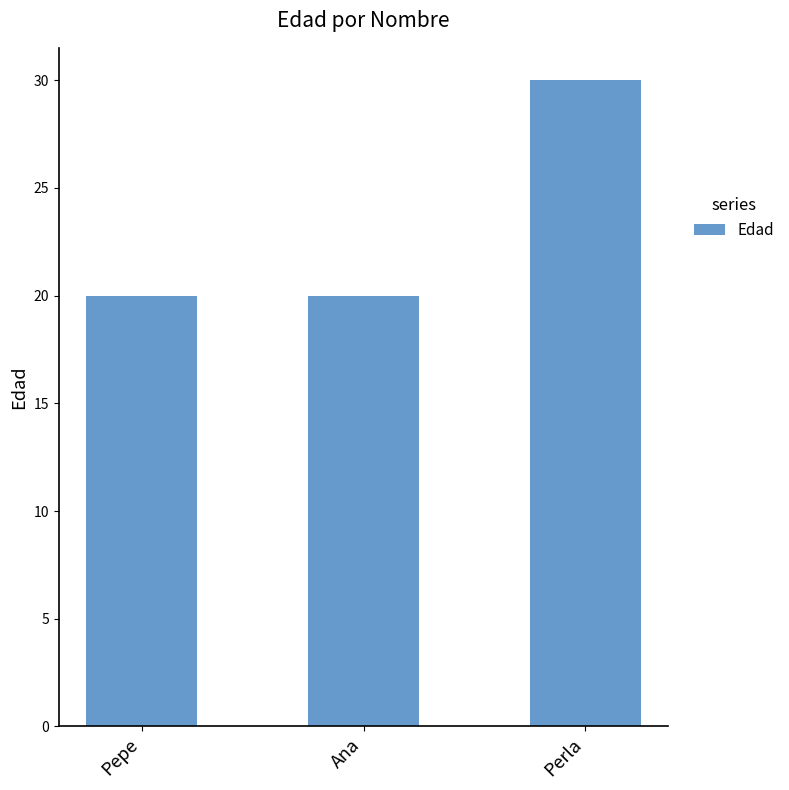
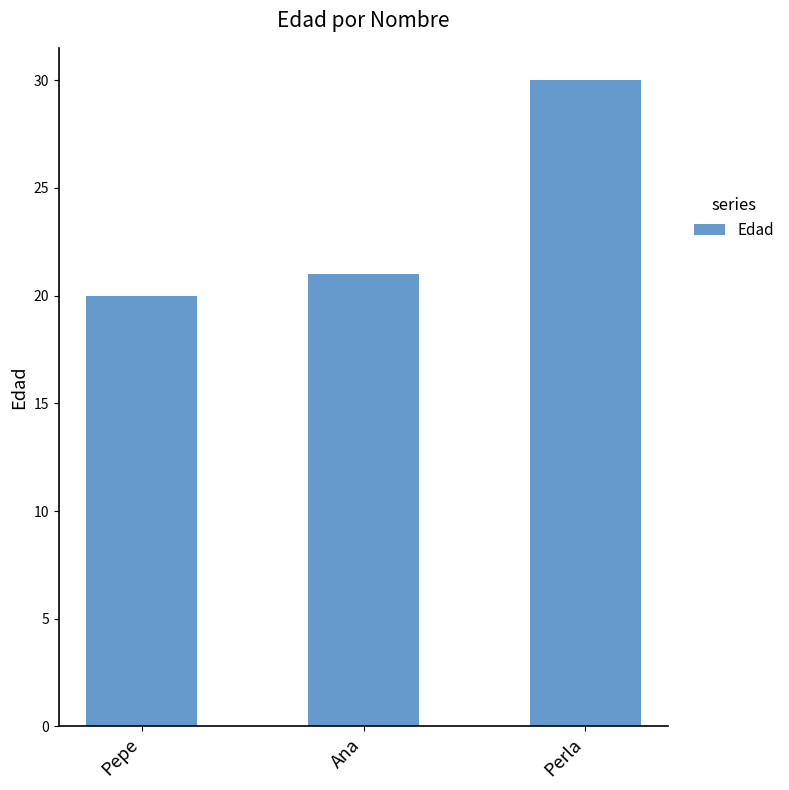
Ana: 20 -> 21
